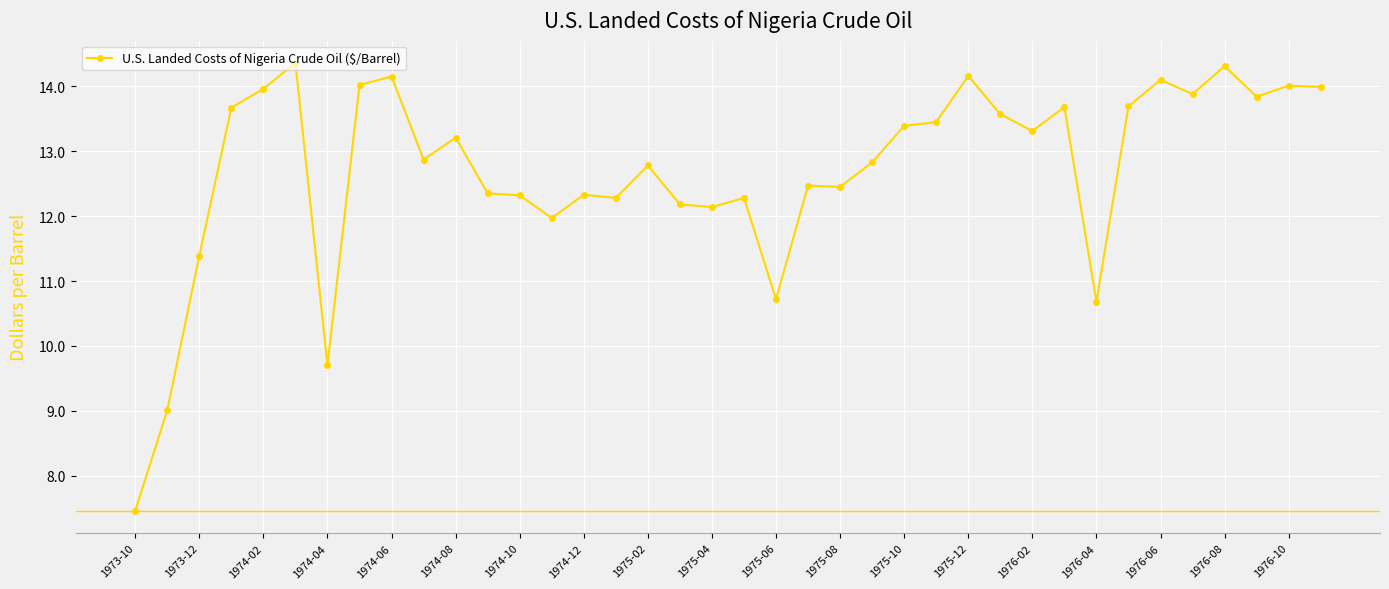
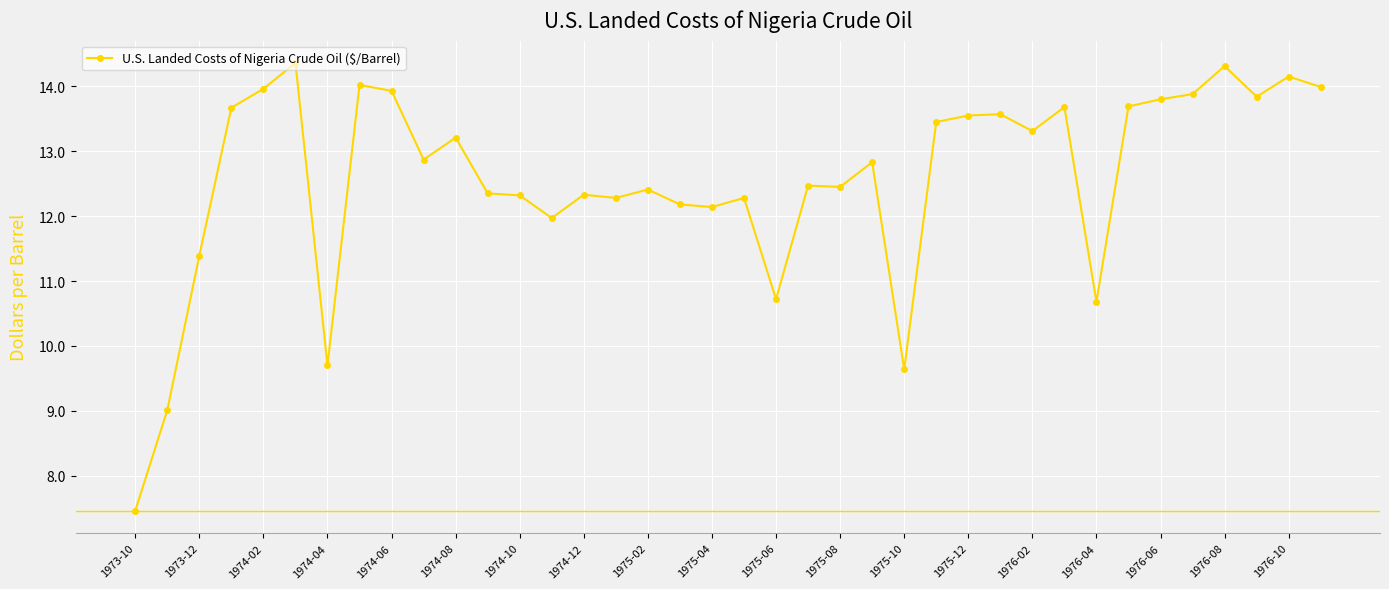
1974-06: 14.2 -> 13.9
1975-02: 12.8 -> 12.4
1975-10: 13.4 -> 9.6
1975-12: 14.2 -> 13.6
1976-06: 14.1 -> 13.8
1976-10: 14.0 -> 14.2
